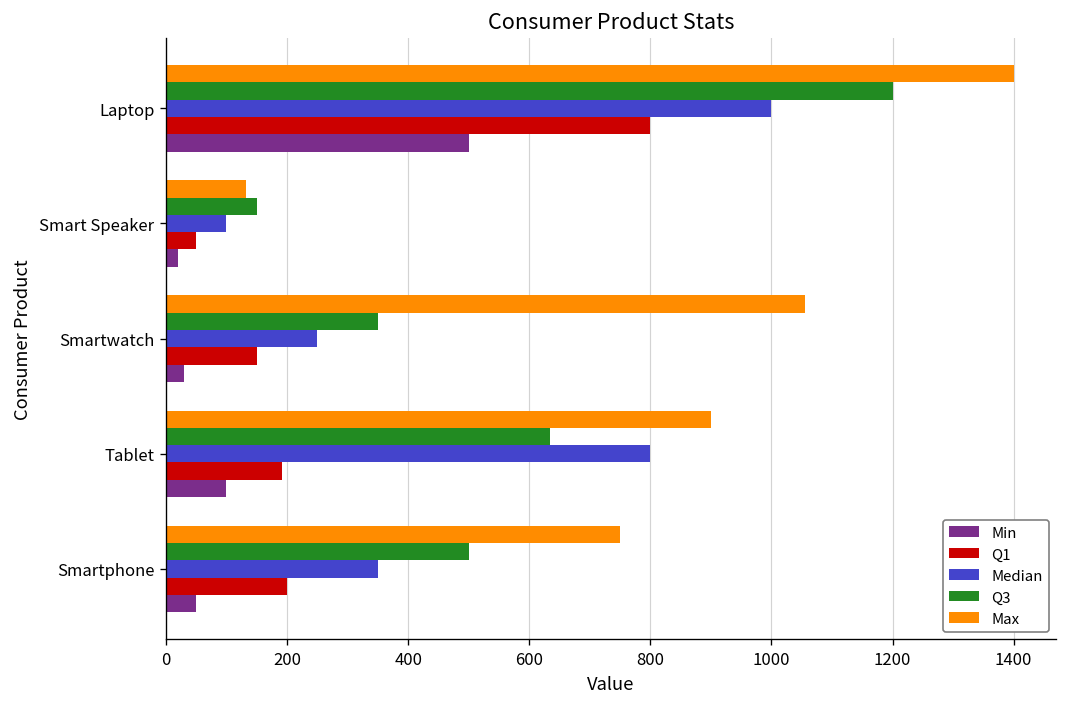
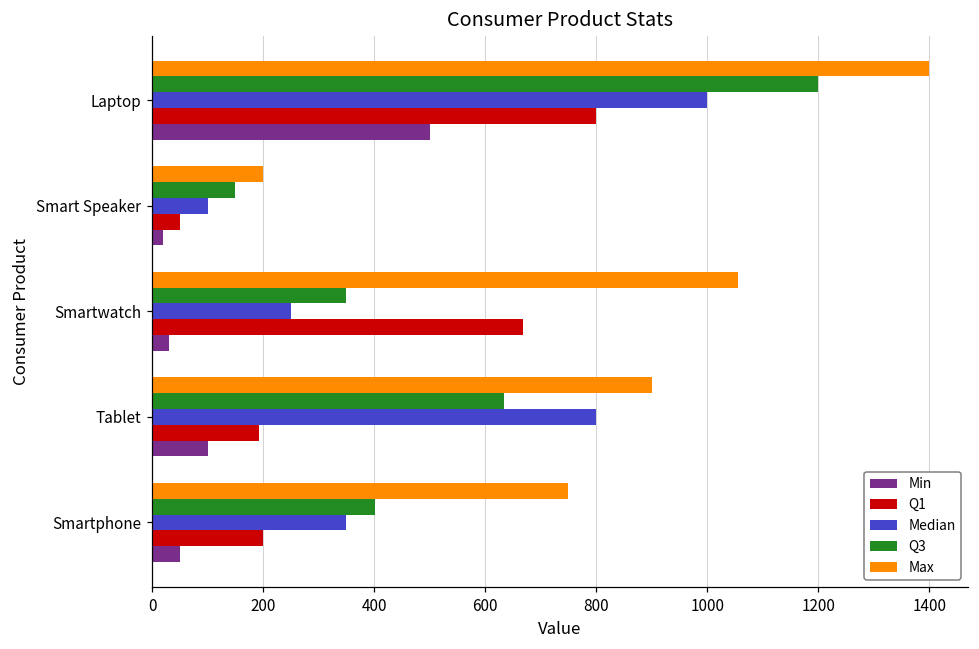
Max, Smart Speaker: 130 -> 200
Q1, Smartwatch: 150 -> 670
Q3, Smartphone: 500 -> 400
